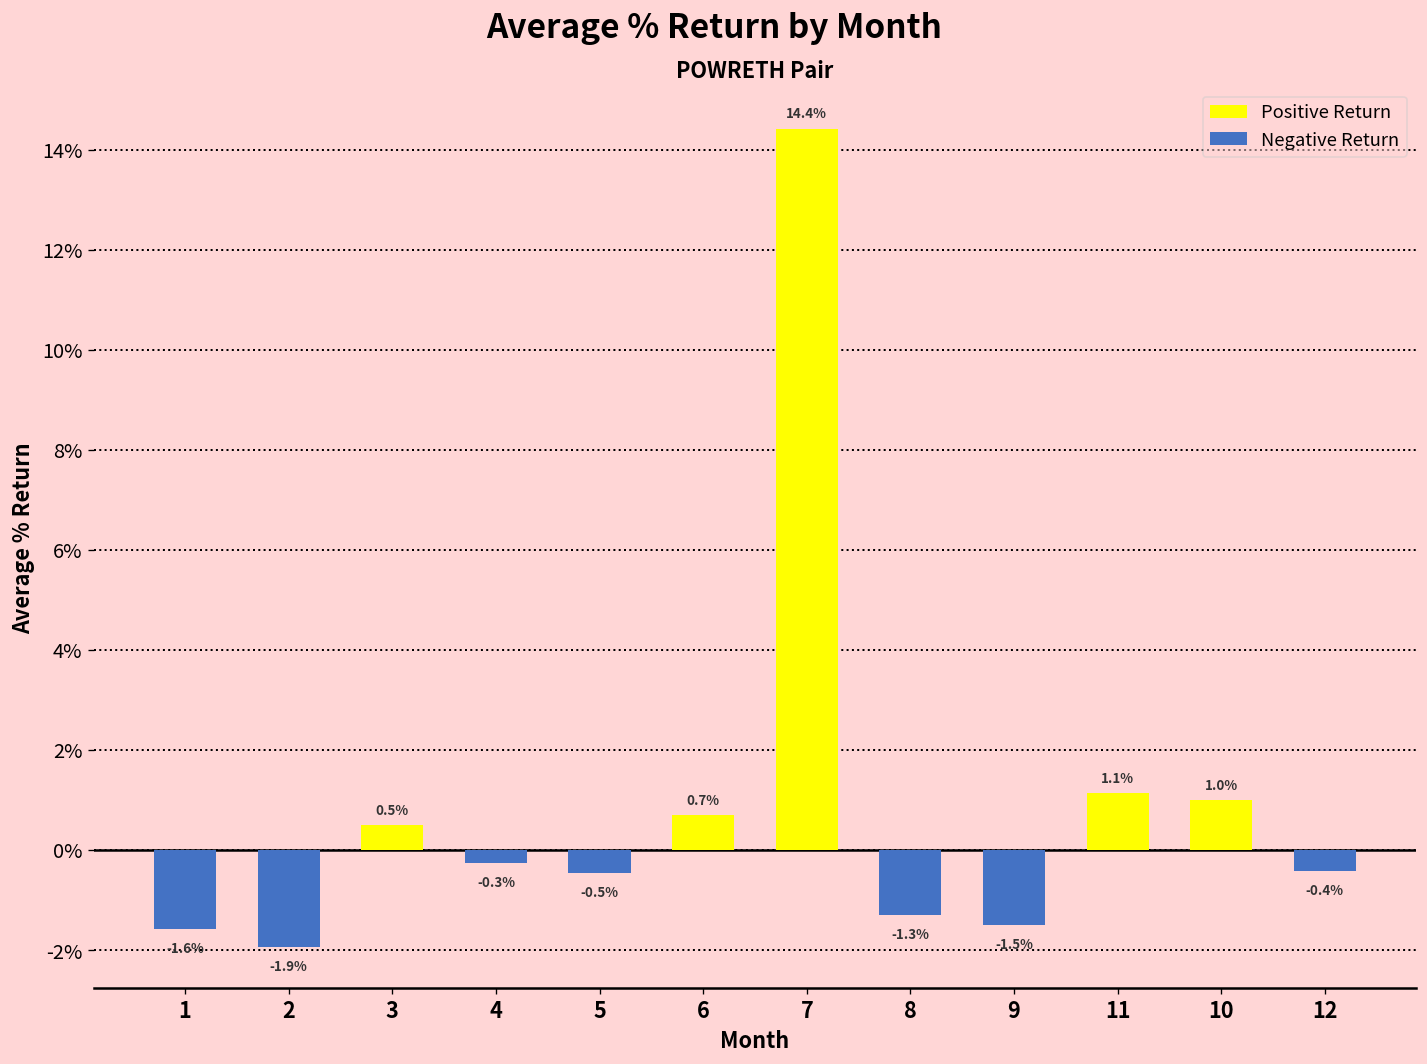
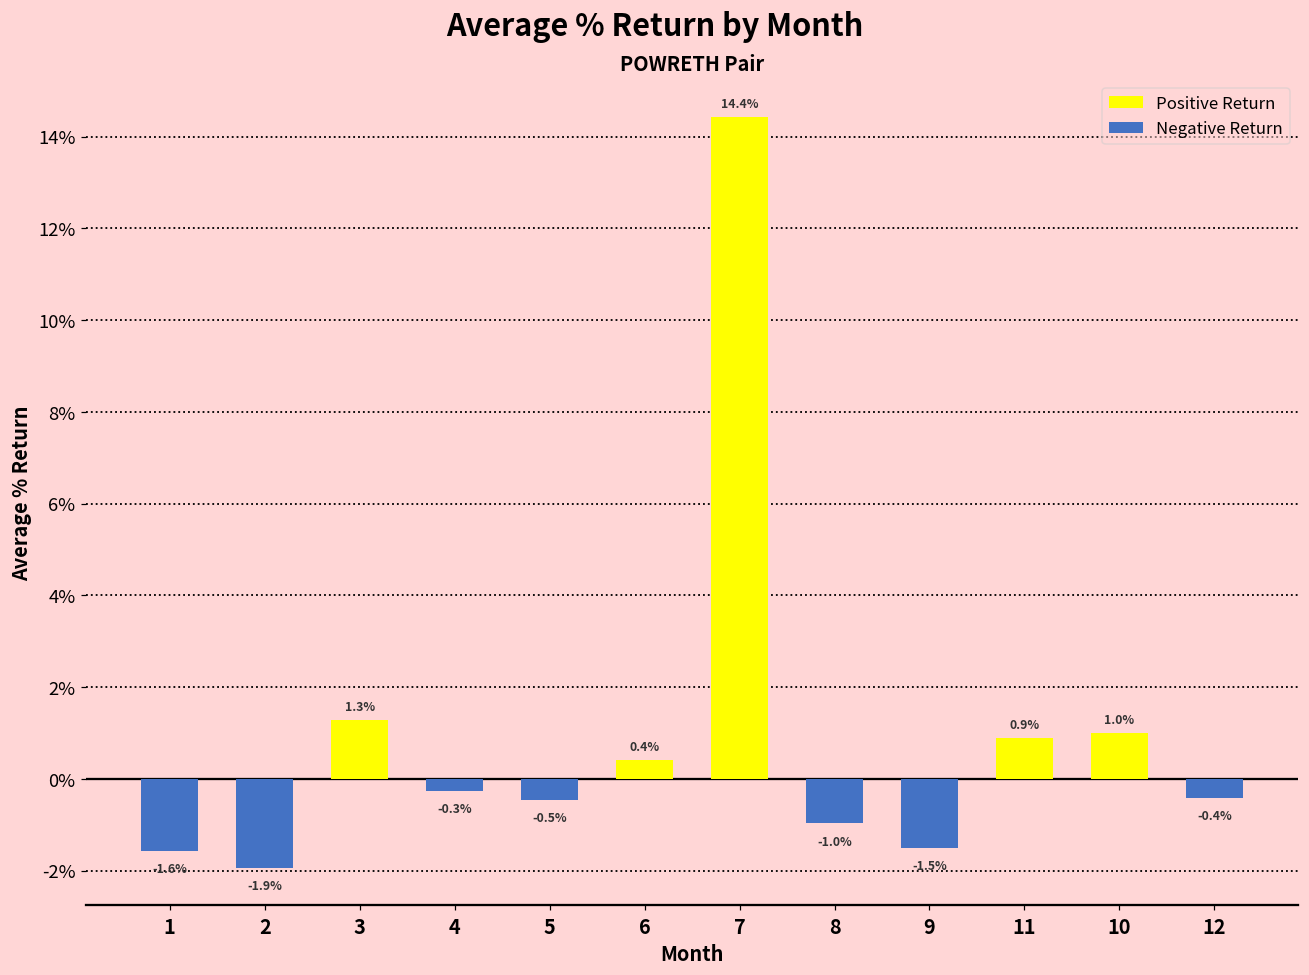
3: 0.5% -> 1.3%
6: 0.7% -> 0.4%
8: -1.3% -> -1.0%
11: 1.1% -> 0.9%
